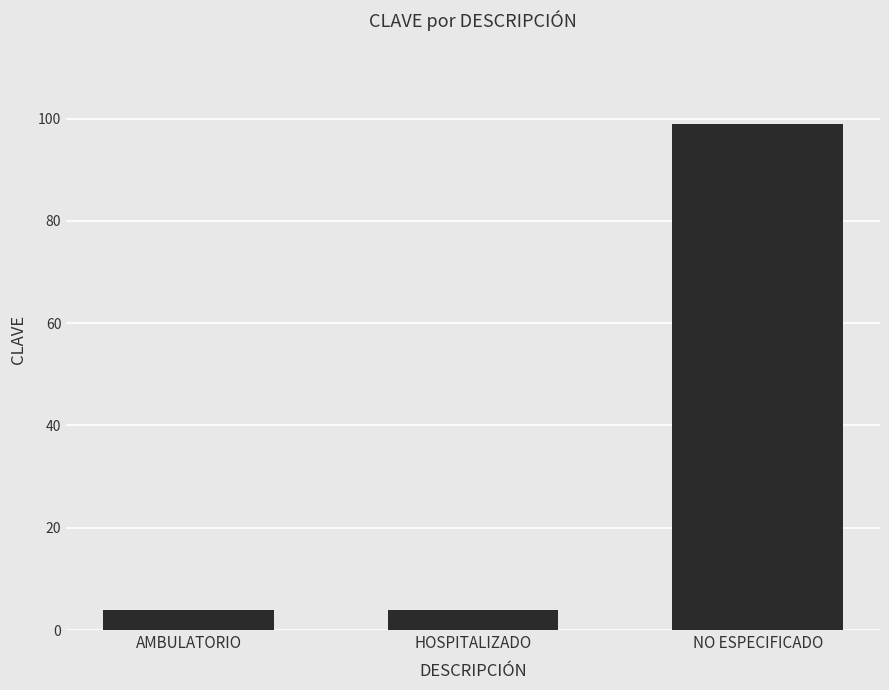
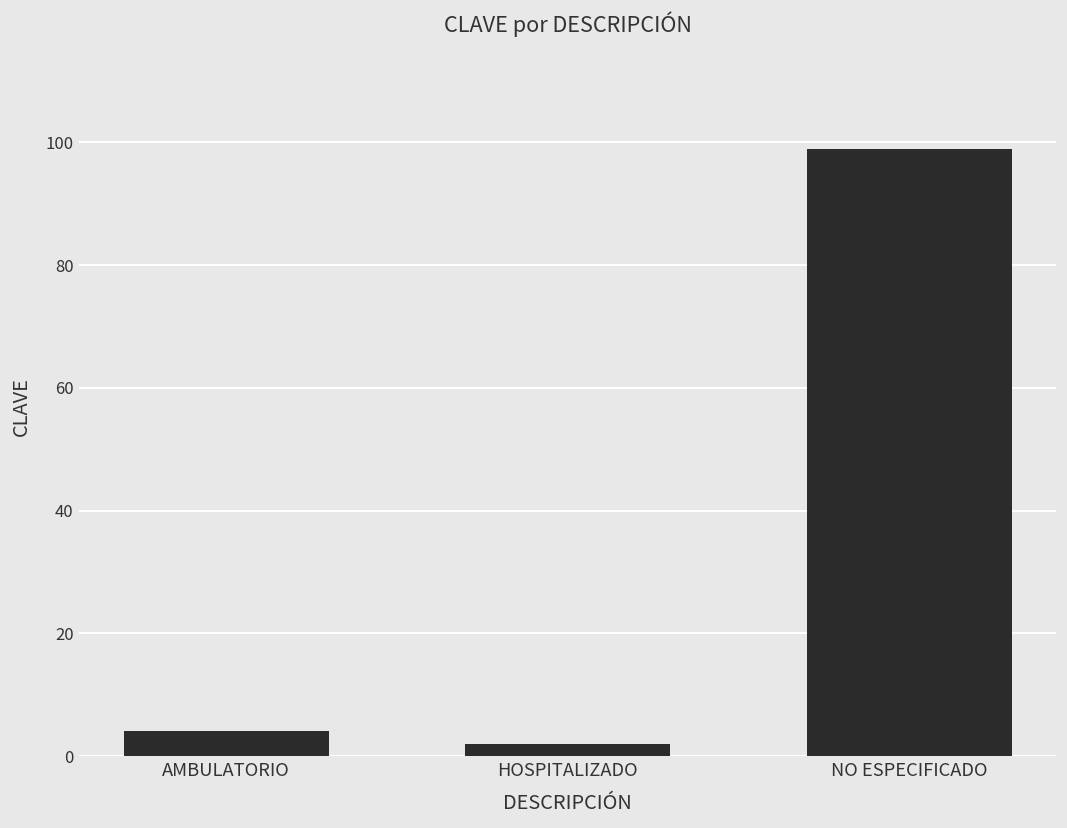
HOSPITALIZADO: 4 -> 2
